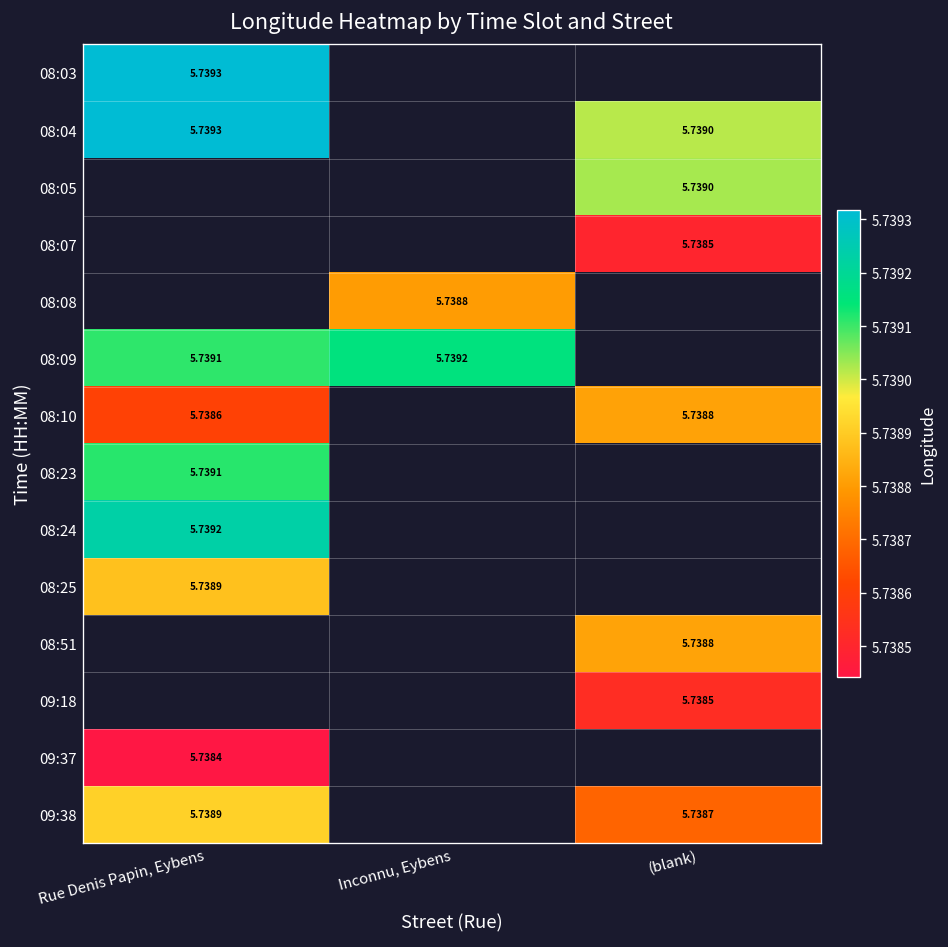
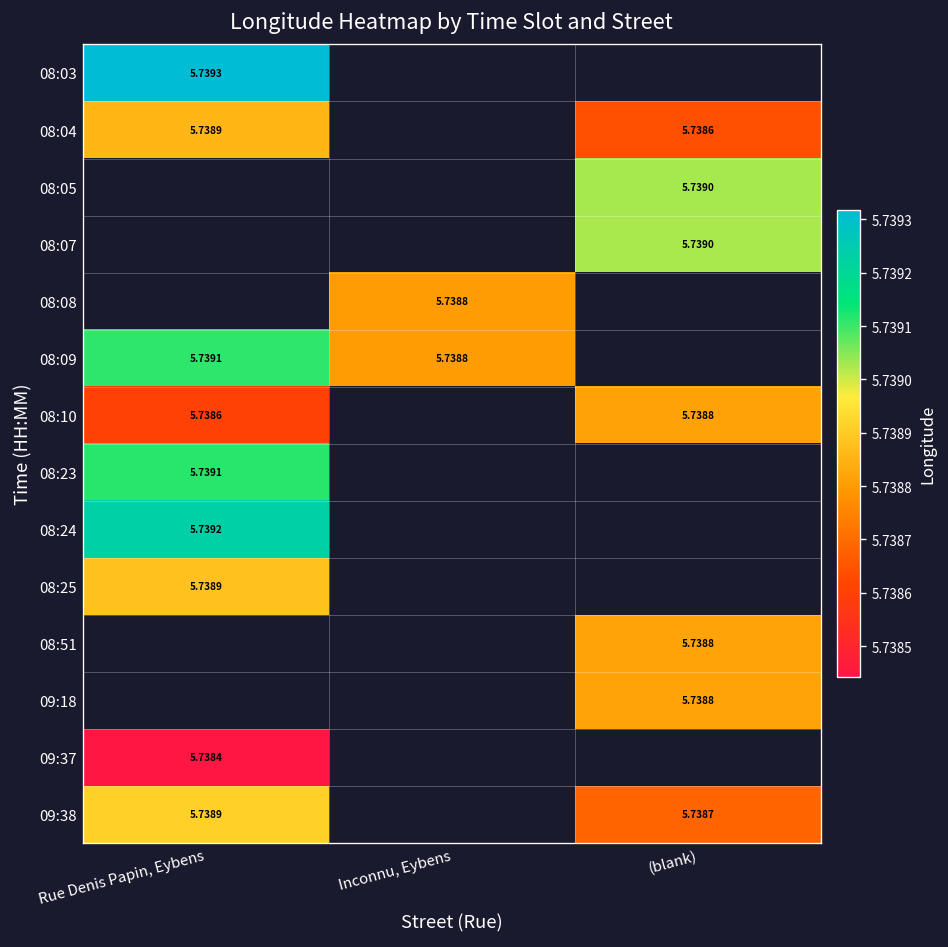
08:04, Rue Denis Papin, Eybens: 5.7393 -> 5.7389
08:04, (blank): 5.7390 -> 5.7386
08:07, (blank): 5.7385 -> 5.7390
08:09, Inconnu, Eybens: 5.7392 -> 5.7388
09:18, (blank): 5.7385 -> 5.7388
